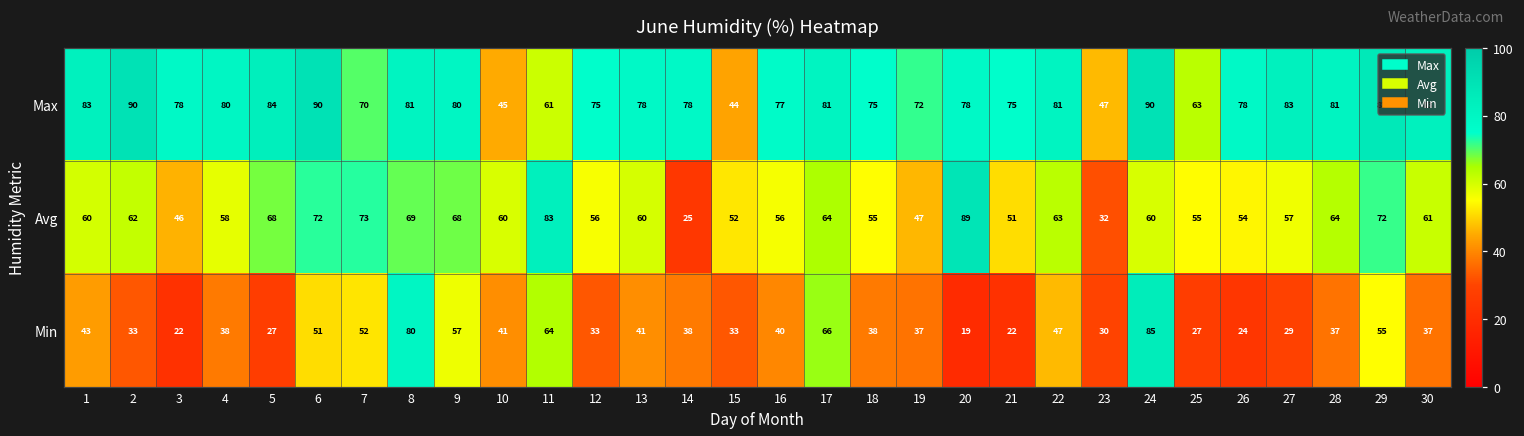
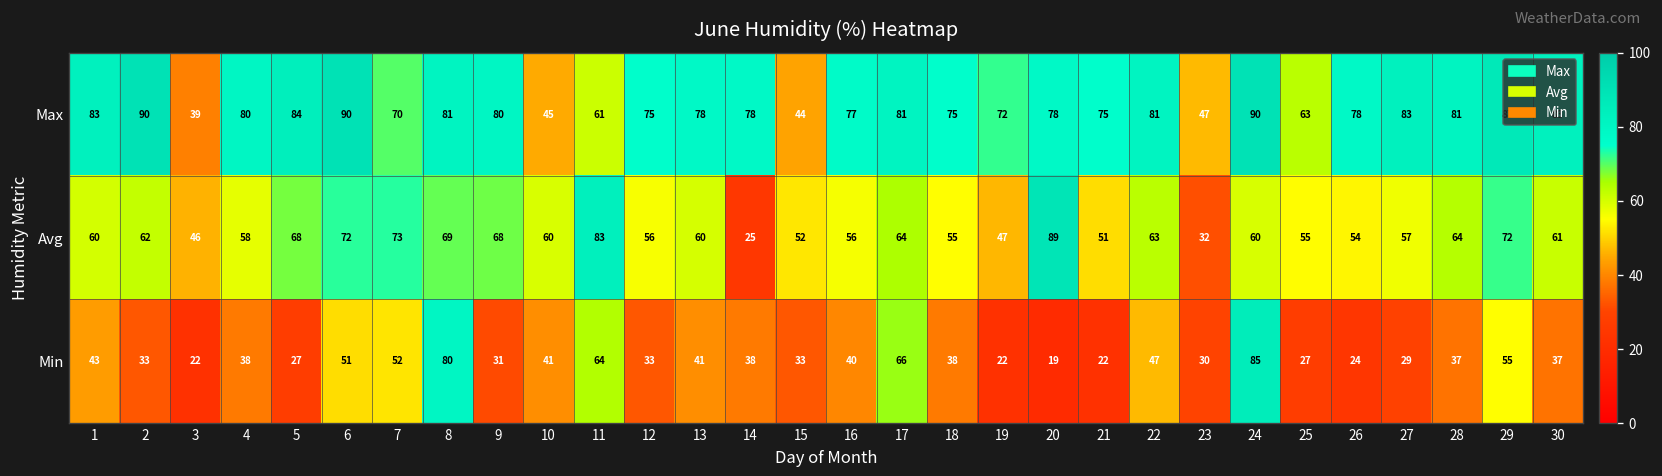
Max, 3: 78 -> 39
Min, 9: 57 -> 31
Min, 19: 37 -> 22
